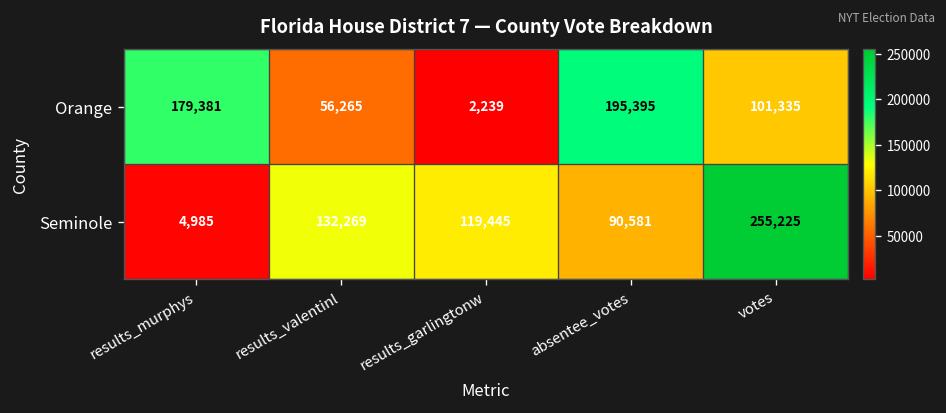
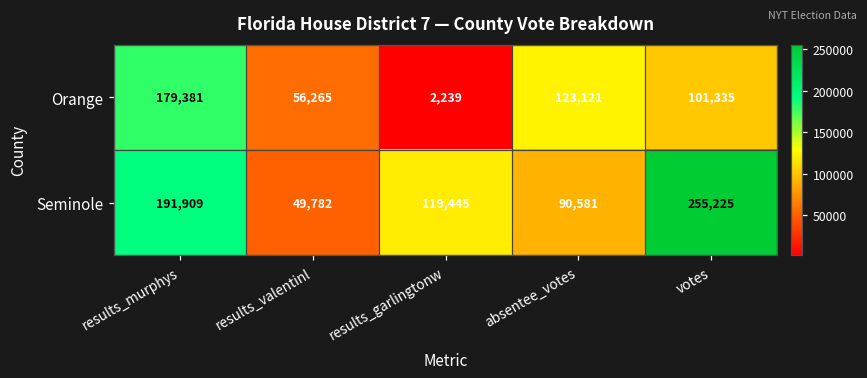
Orange, absentee_votes: 195,395 -> 123,121
Seminole, results_murphys: 4,985 -> 191,909
Seminole, results_valentinl: 132,269 -> 49,782
